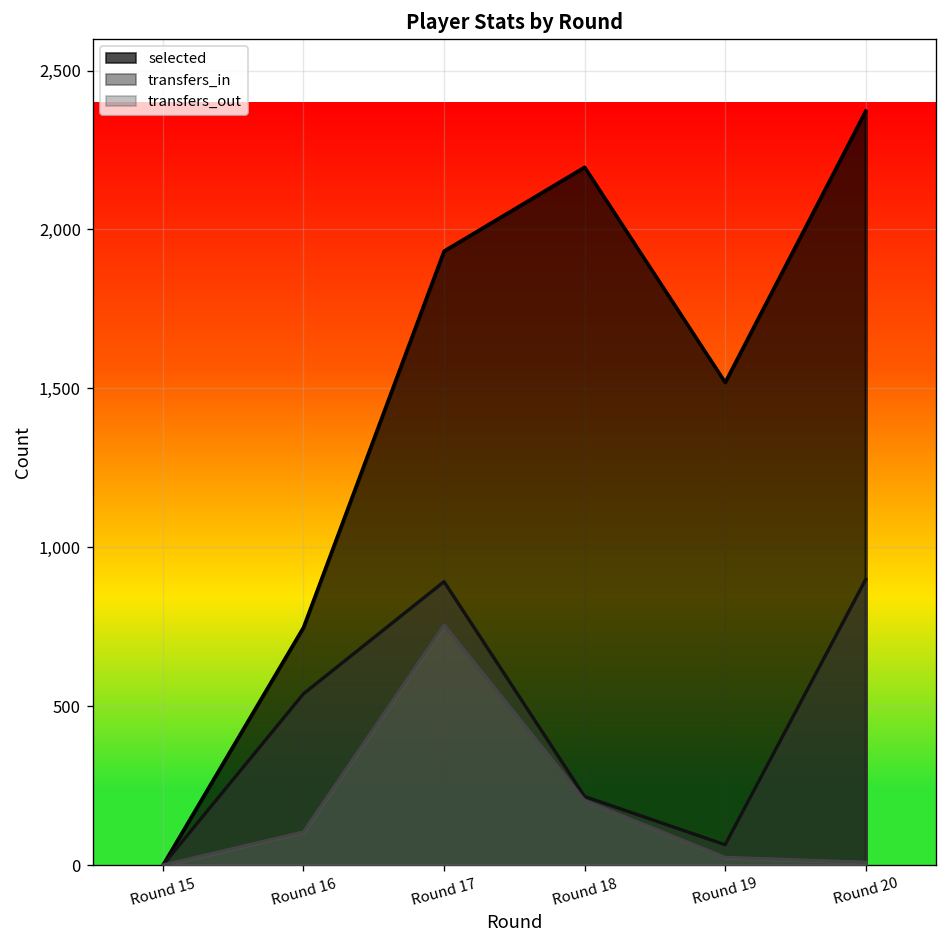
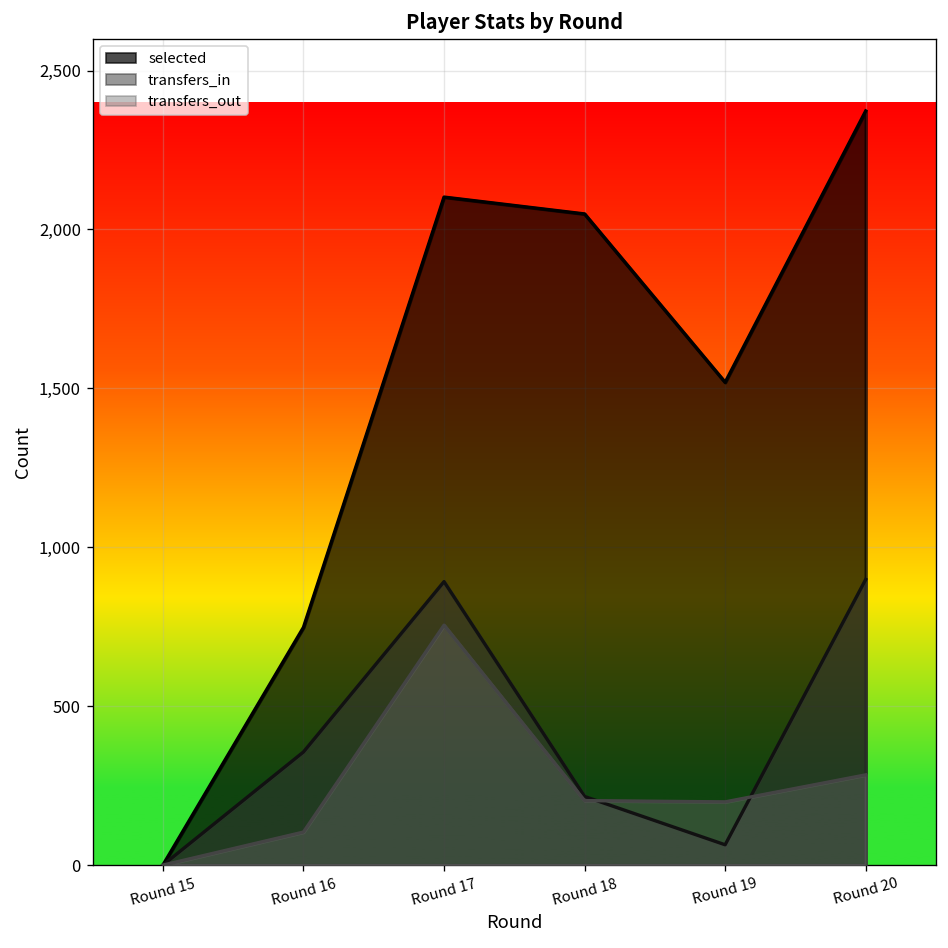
transfers_in, Round 16: 540 -> 360
selected, Round 17: 1,930 -> 2,100
selected, Round 18: 2,200 -> 2,050
transfers_out, Round 19: 20 -> 200
transfers_out, Round 20: 10 -> 280
